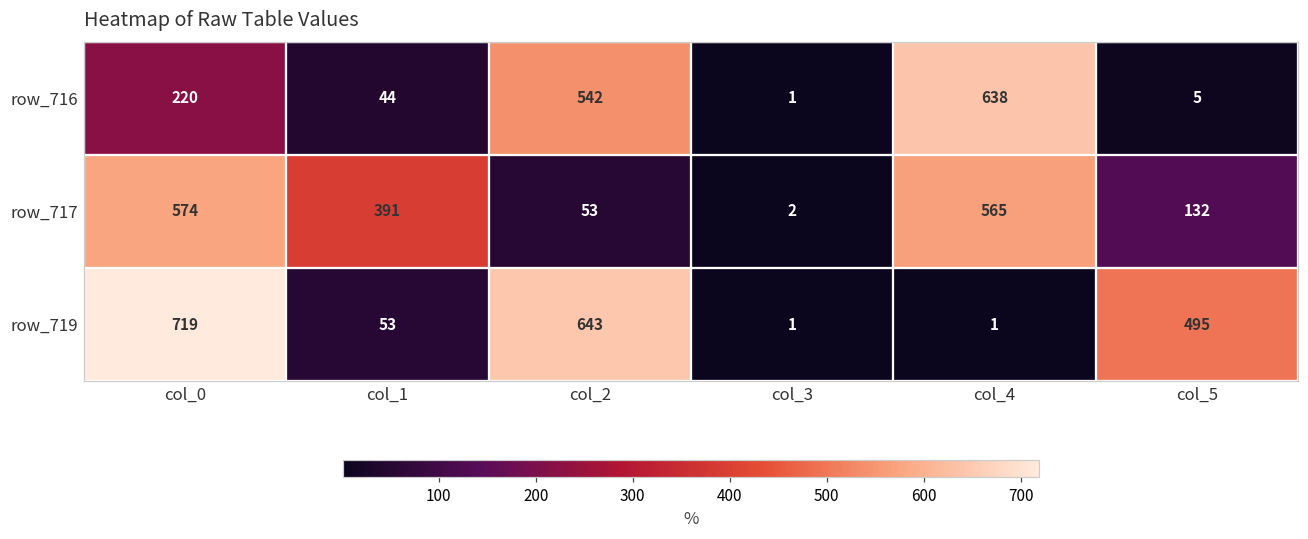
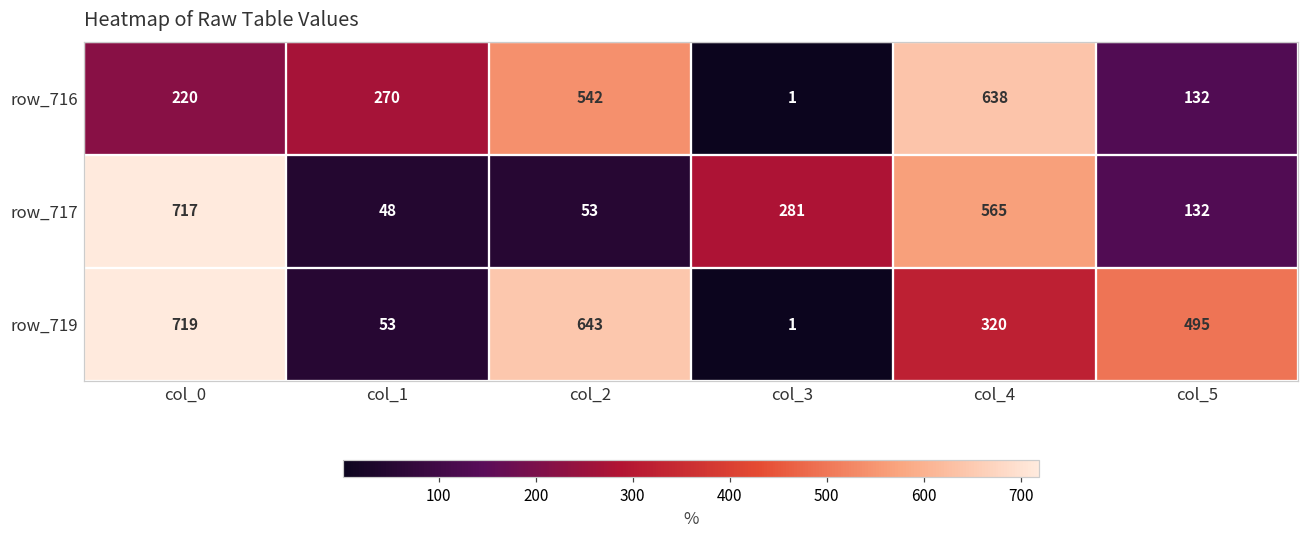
row_716, col_1: 44 -> 270
row_716, col_5: 5 -> 132
row_717, col_0: 574 -> 717
row_717, col_1: 391 -> 48
row_717, col_3: 2 -> 281
row_719, col_4: 1 -> 320
